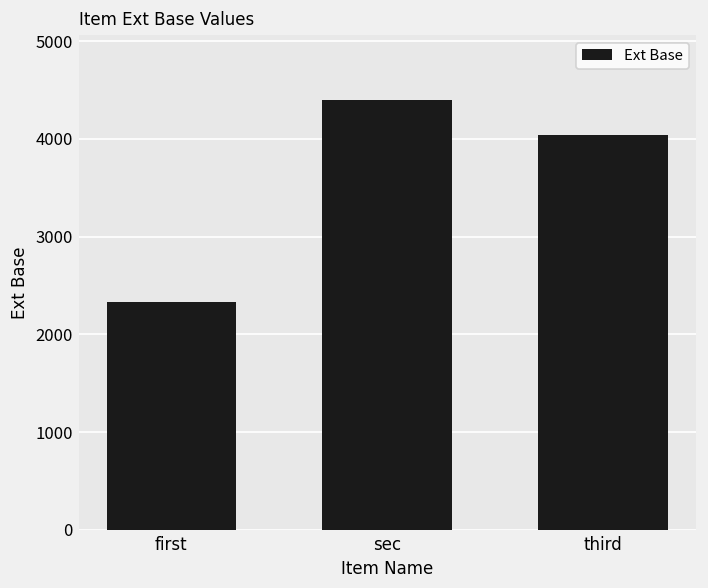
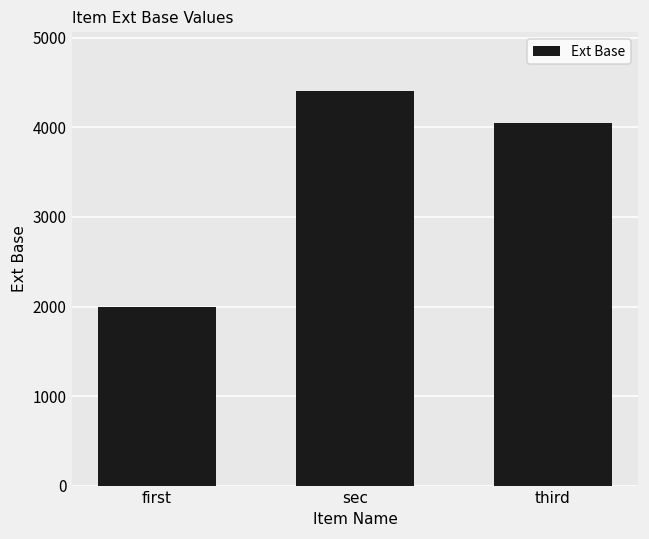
first: 2300 -> 2000
